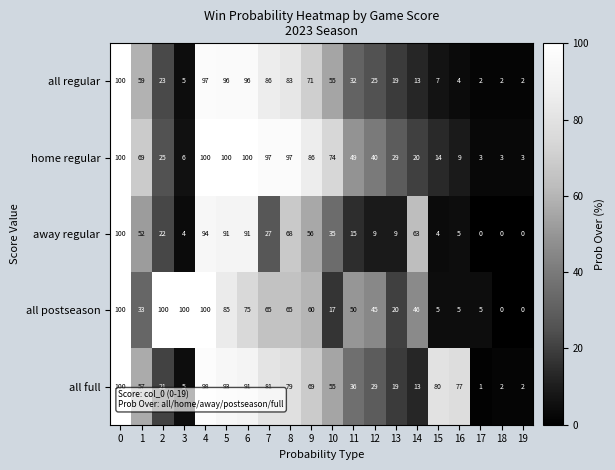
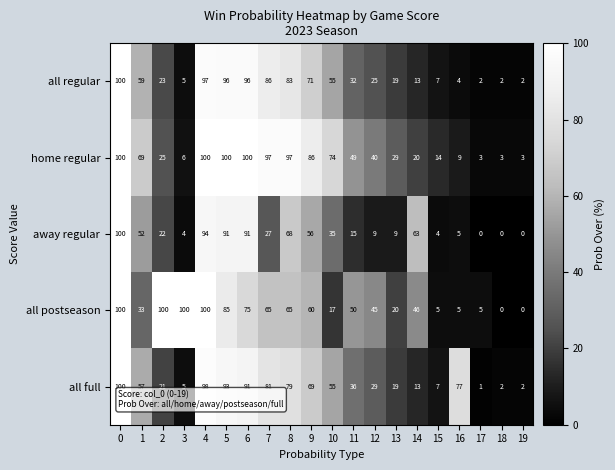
all full, 15: 80 -> 7
